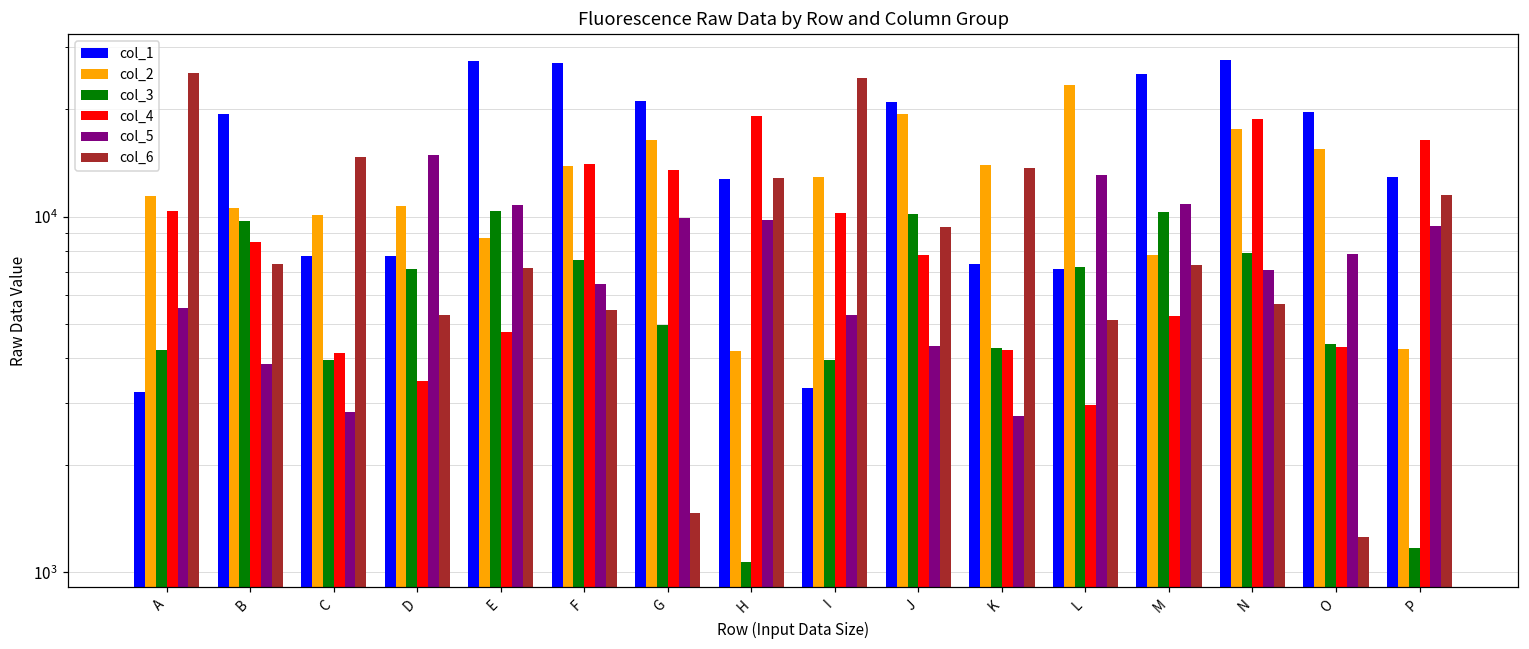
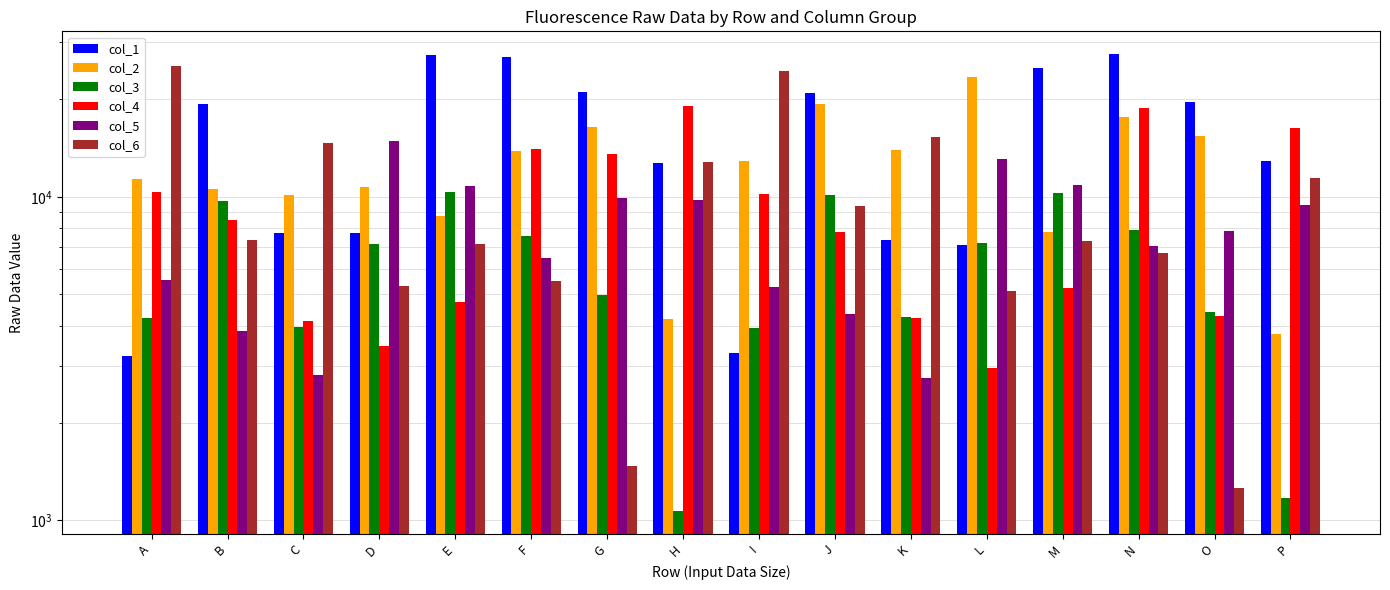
col_6, K: 13700 -> 15000
col_6, N: 5700 -> 6700
col_2, P: 4200 -> 3800
